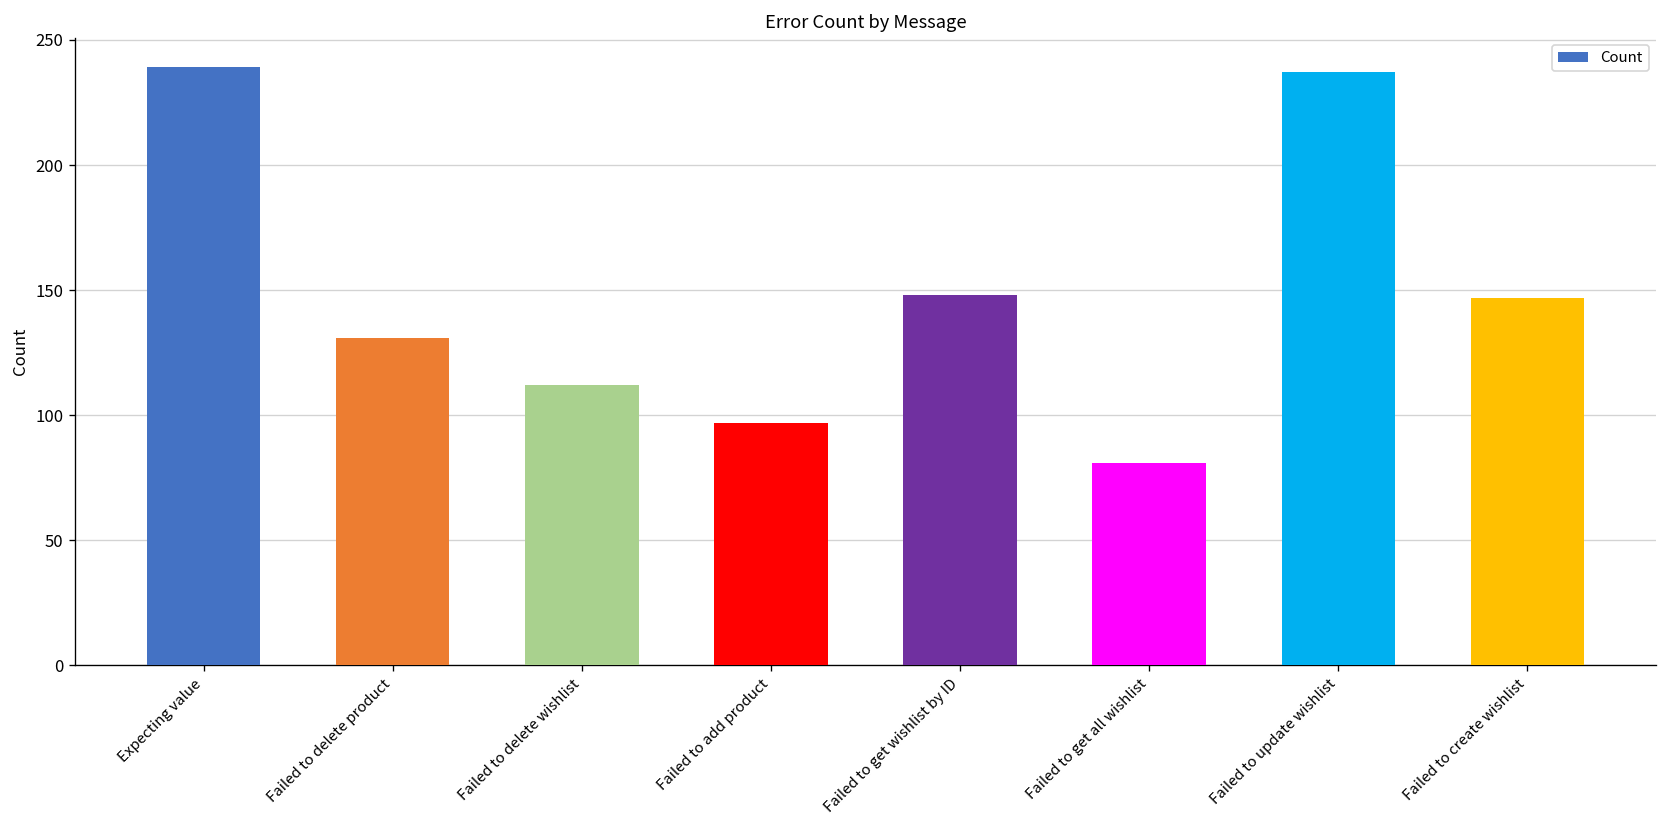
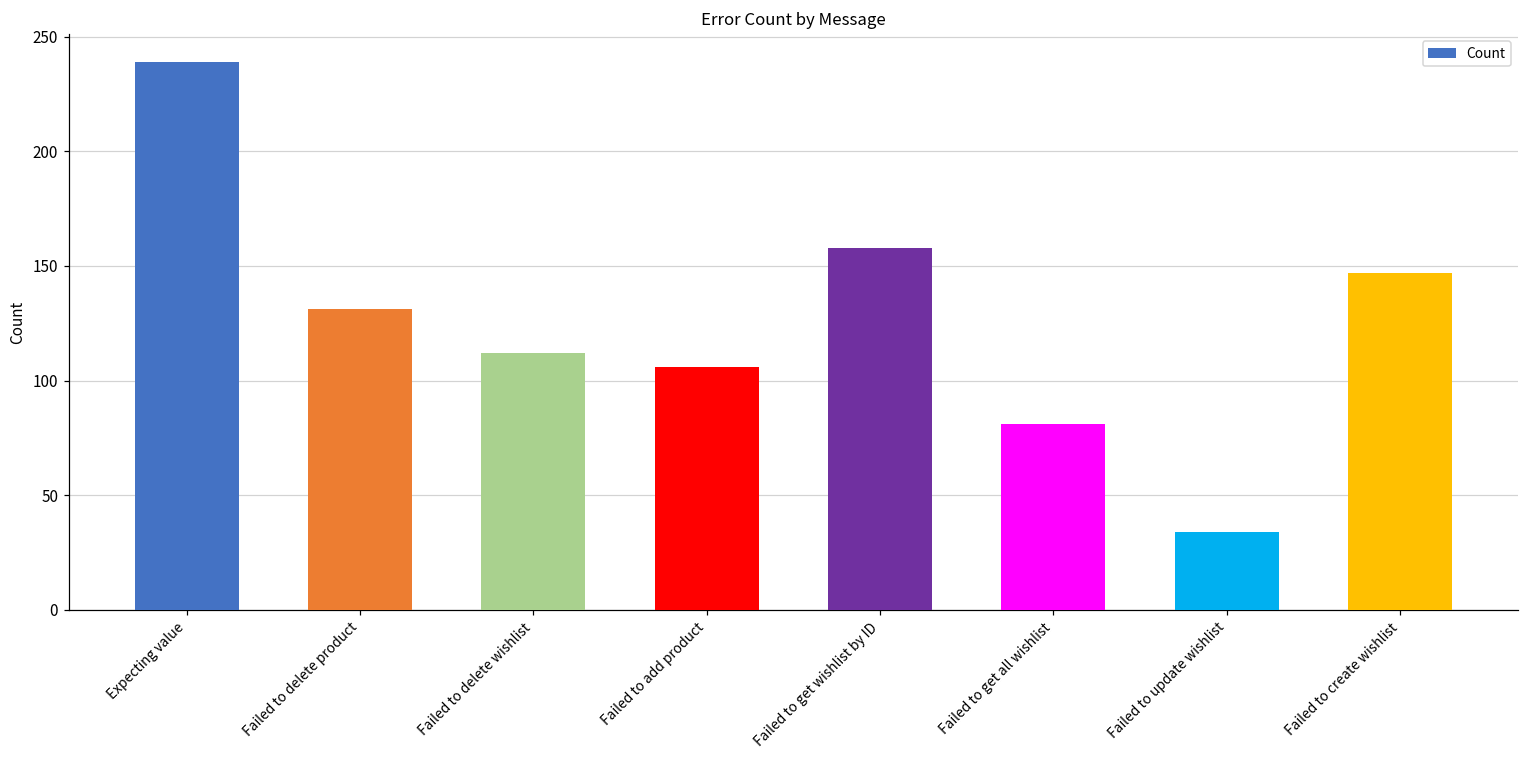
Failed to add product: 97 -> 106
Failed to get wishlist by ID: 148 -> 158
Failed to update wishlist: 237 -> 34
